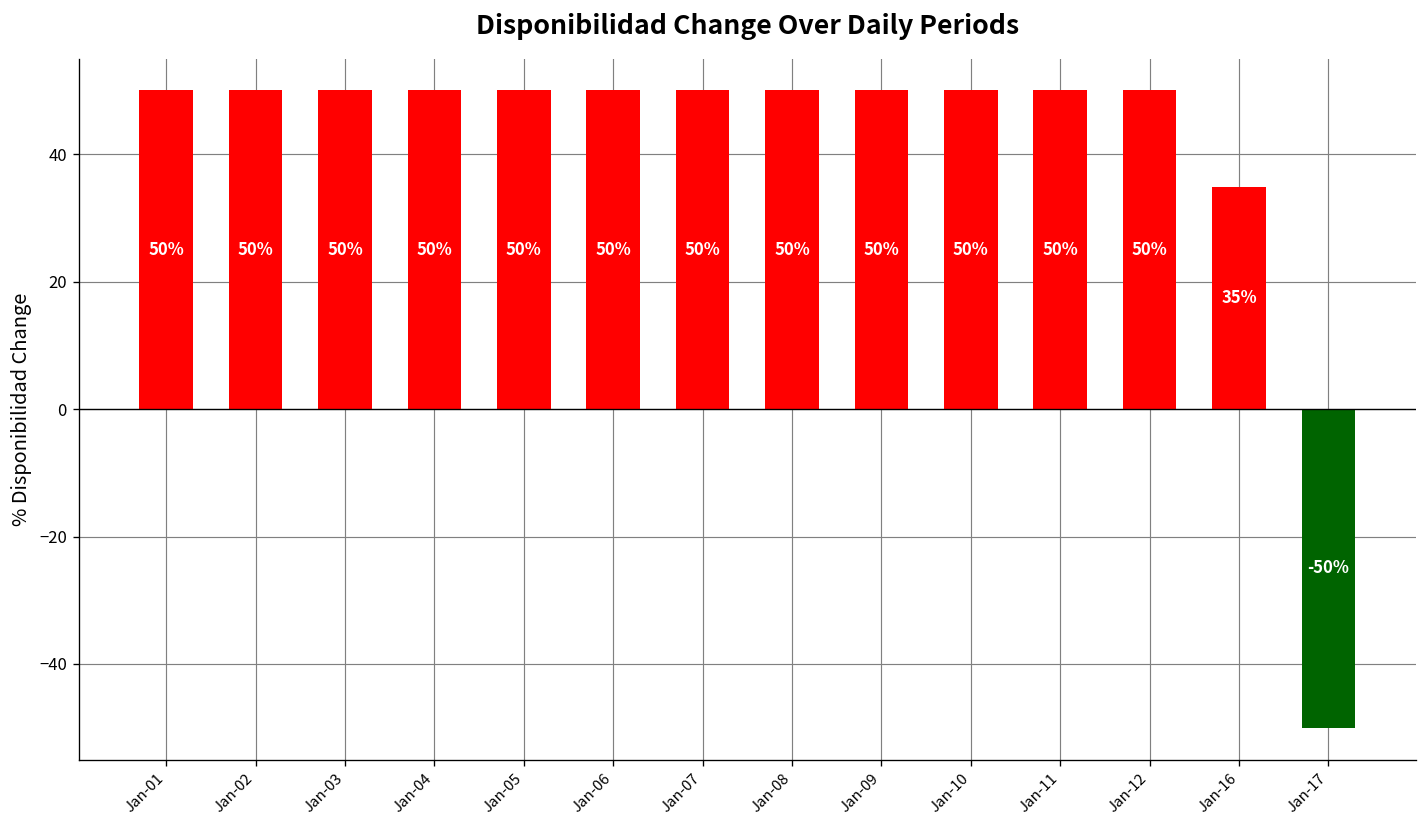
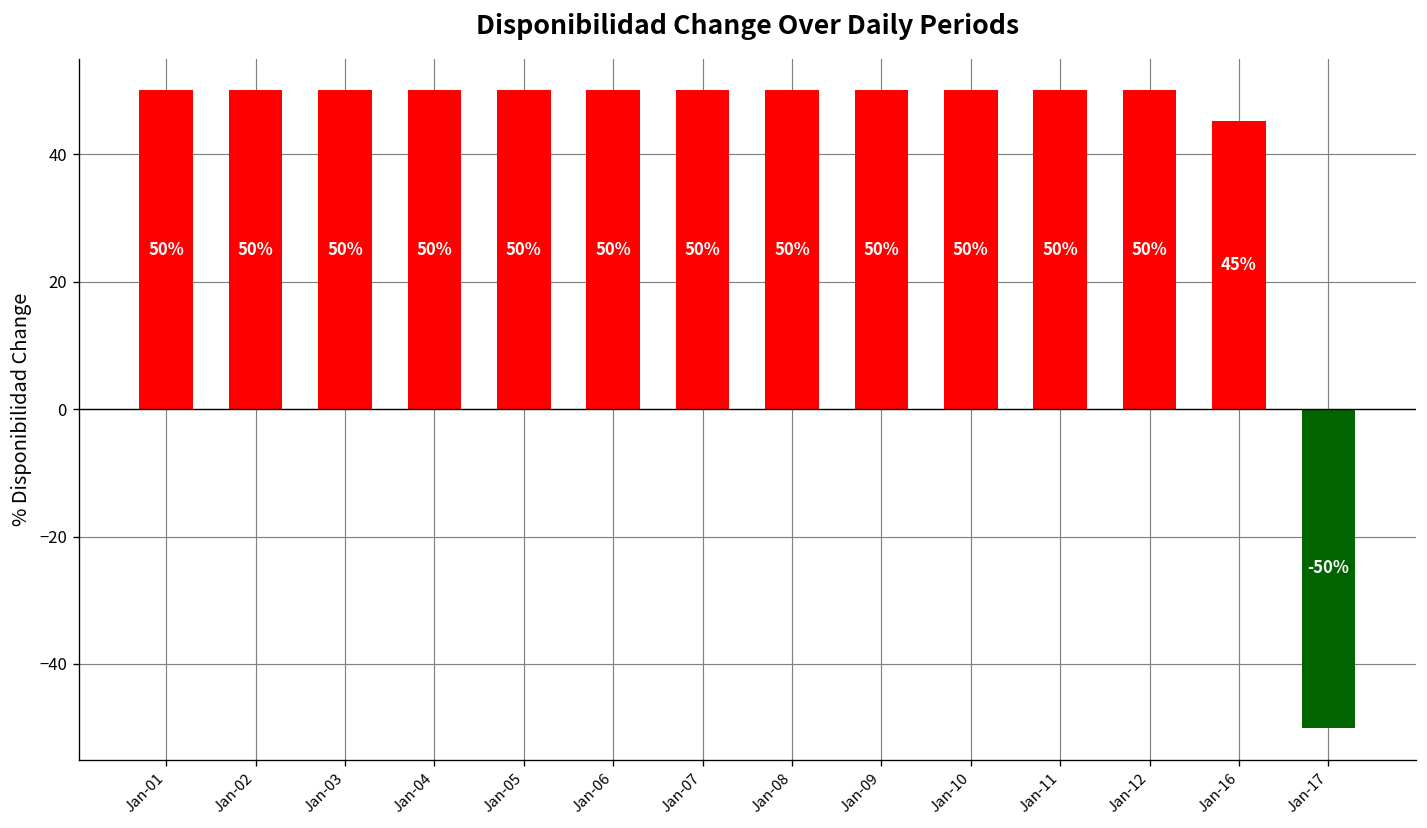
Jan-16: 35% -> 45%
